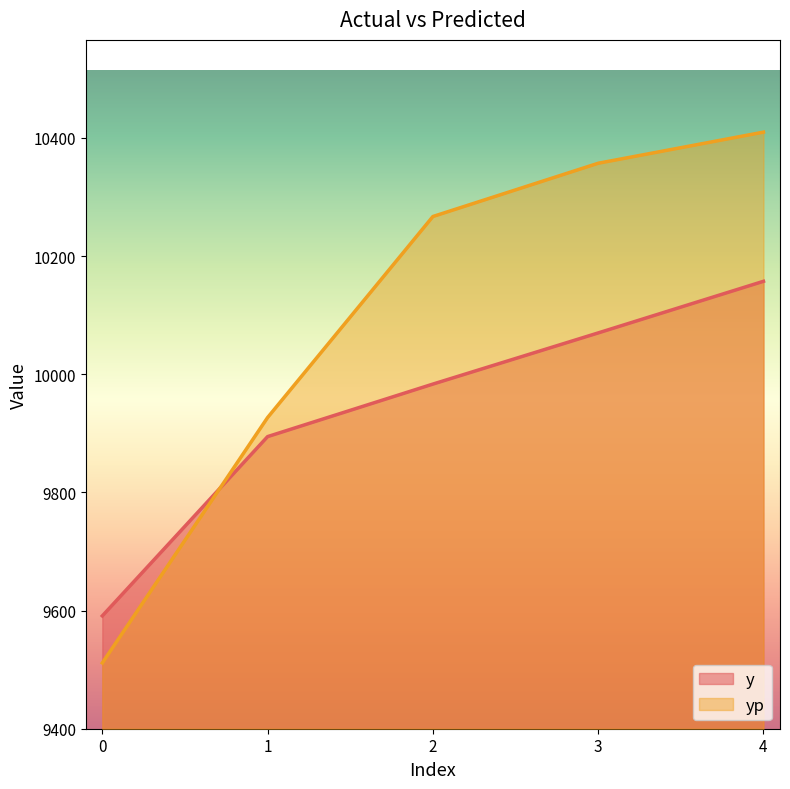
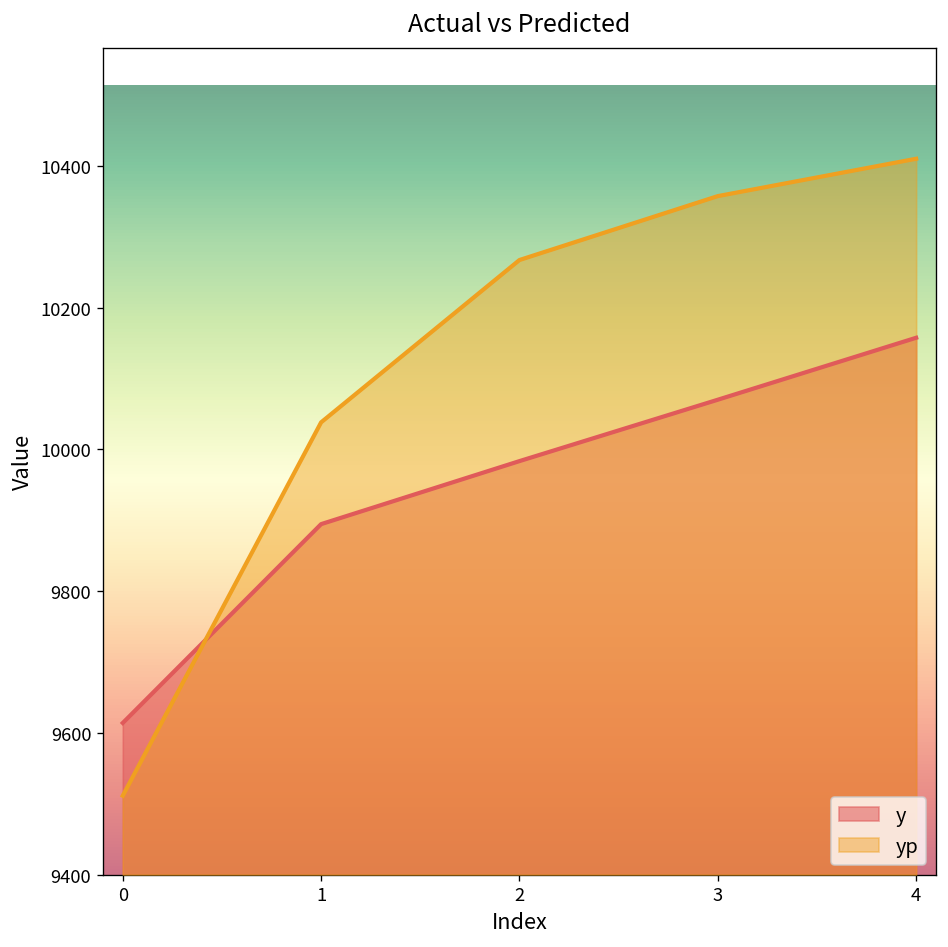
y, 0: 9590 -> 9610
yp, 1: 9930 -> 10040
